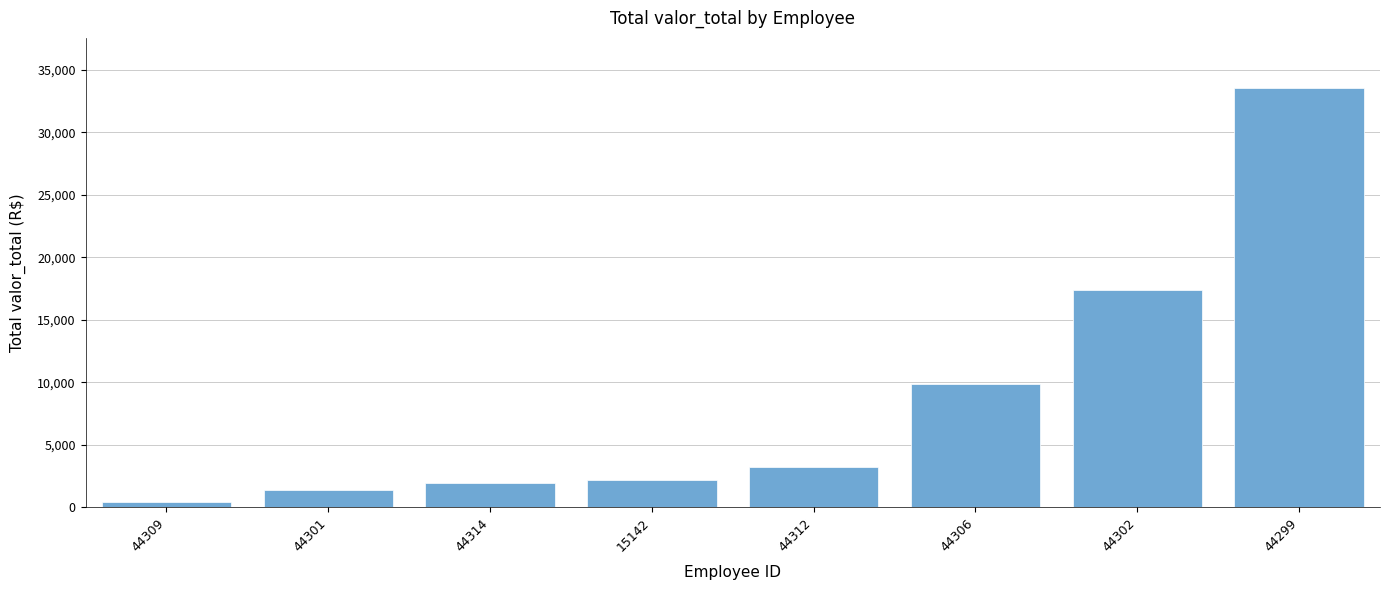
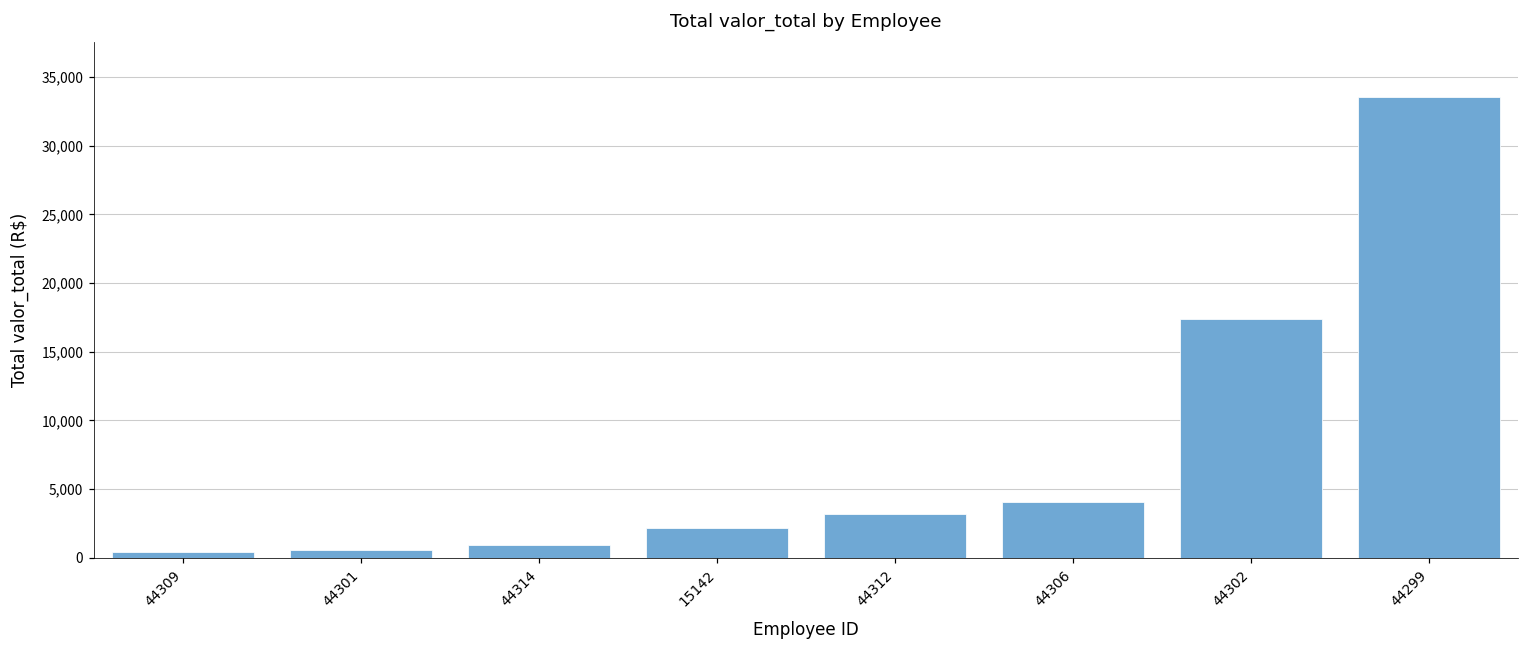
44301: 1,300 -> 600
44314: 1,900 -> 900
44306: 9,900 -> 4,100
